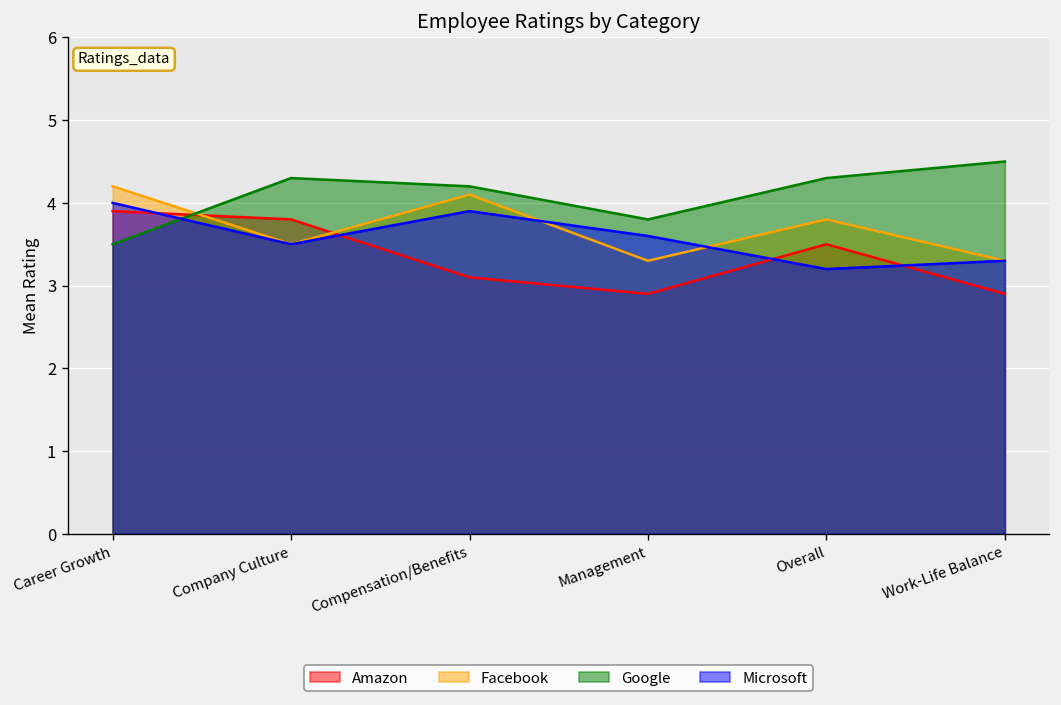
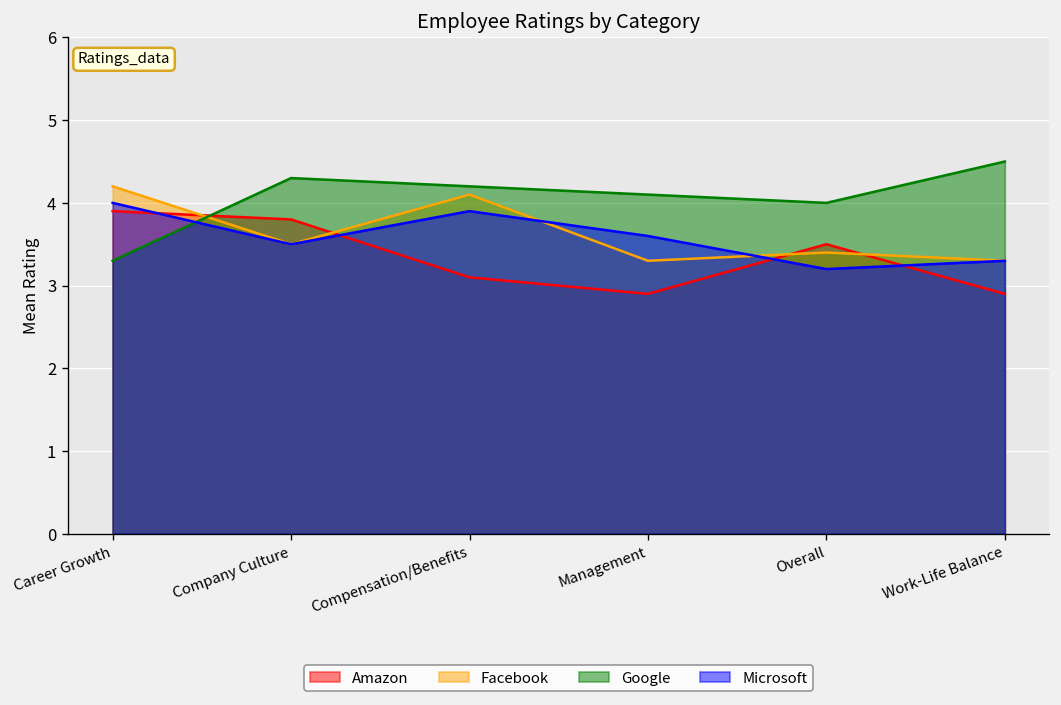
Google, Career Growth: 3.5 -> 3.3
Google, Management: 3.8 -> 4.1
Facebook, Overall: 3.8 -> 3.4
Google, Overall: 4.3 -> 4.0
